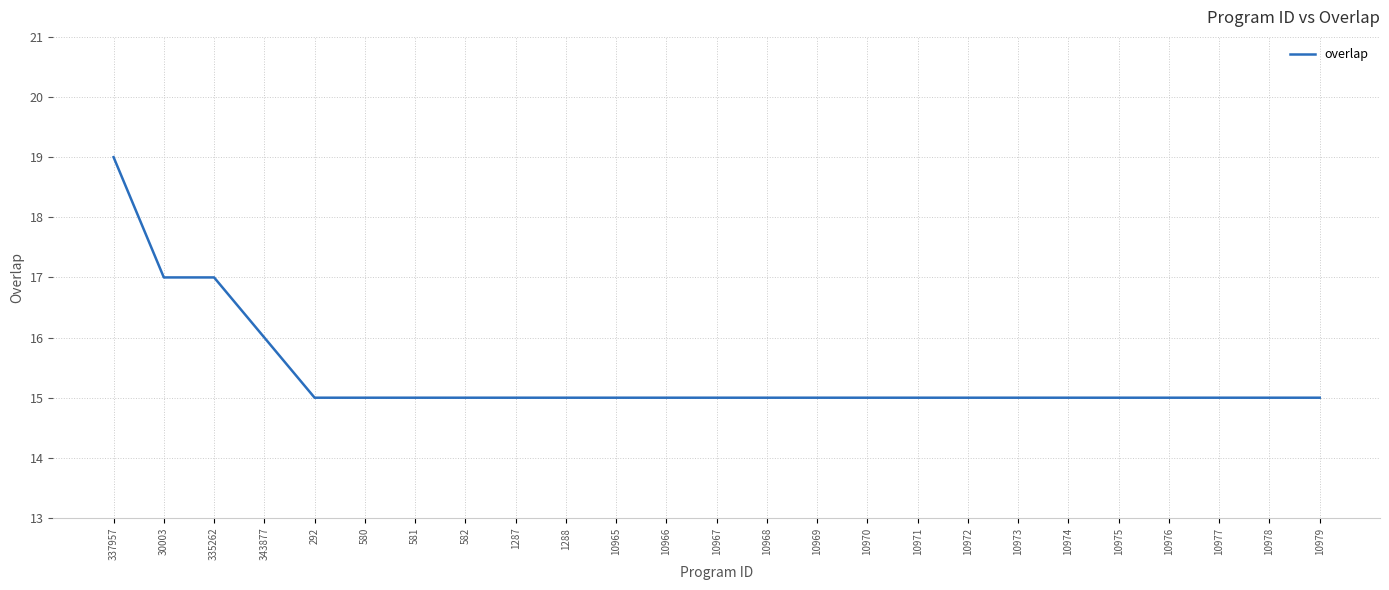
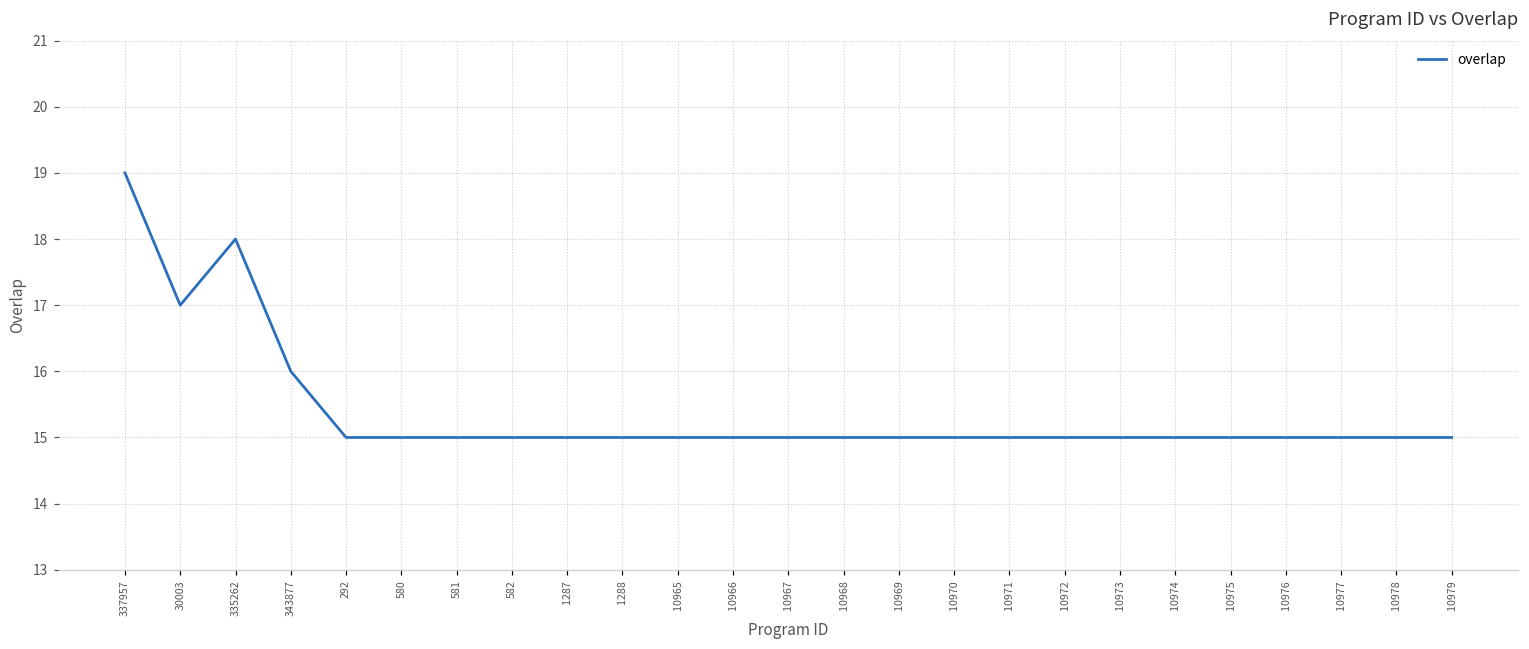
335262: 17 -> 18
